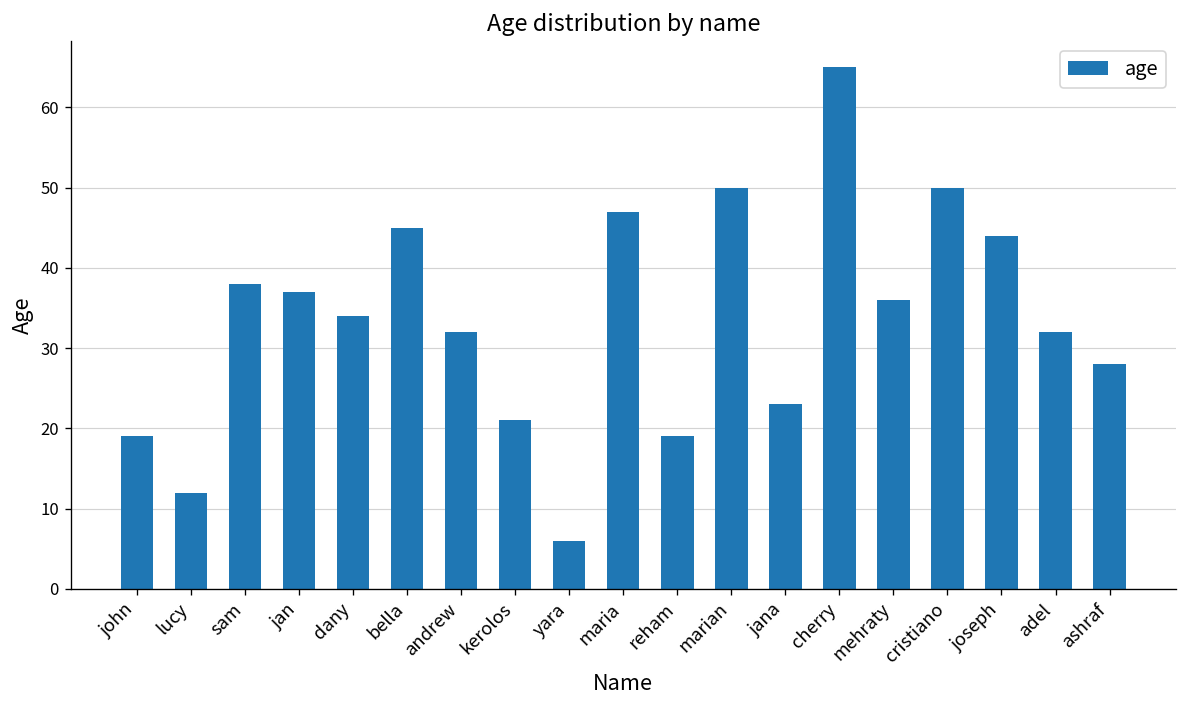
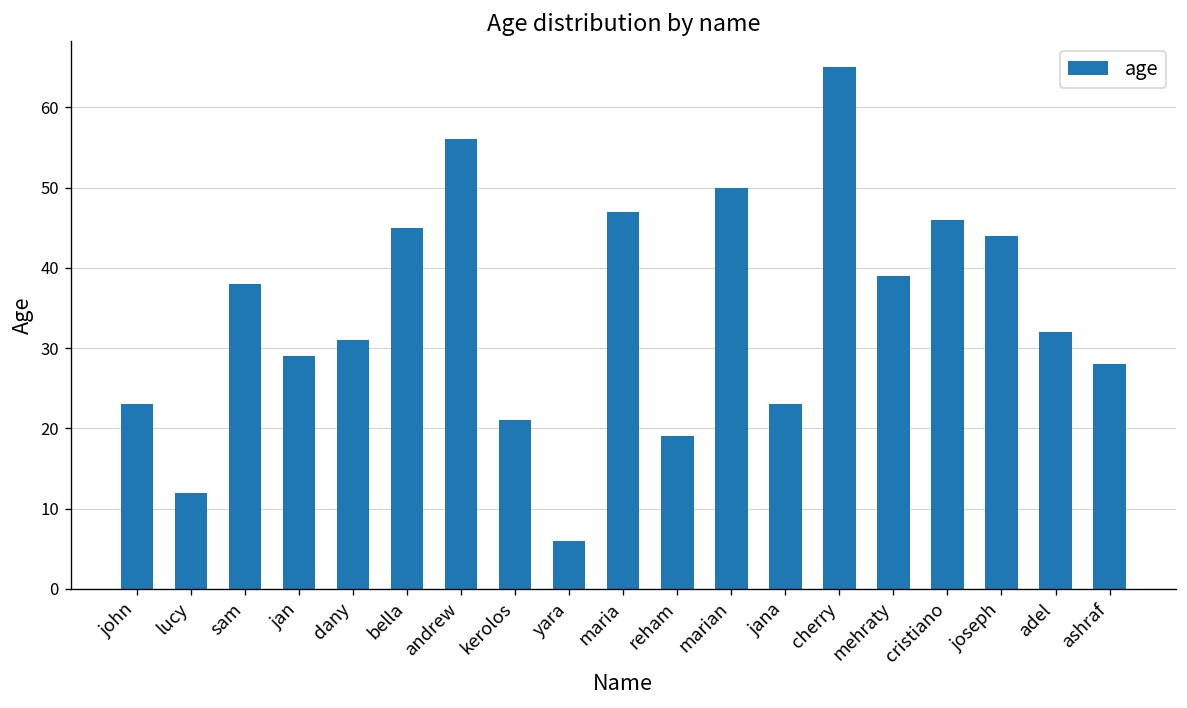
john: 19 -> 23
jan: 37 -> 29
dany: 34 -> 31
andrew: 32 -> 56
mehraty: 36 -> 39
cristiano: 50 -> 46
